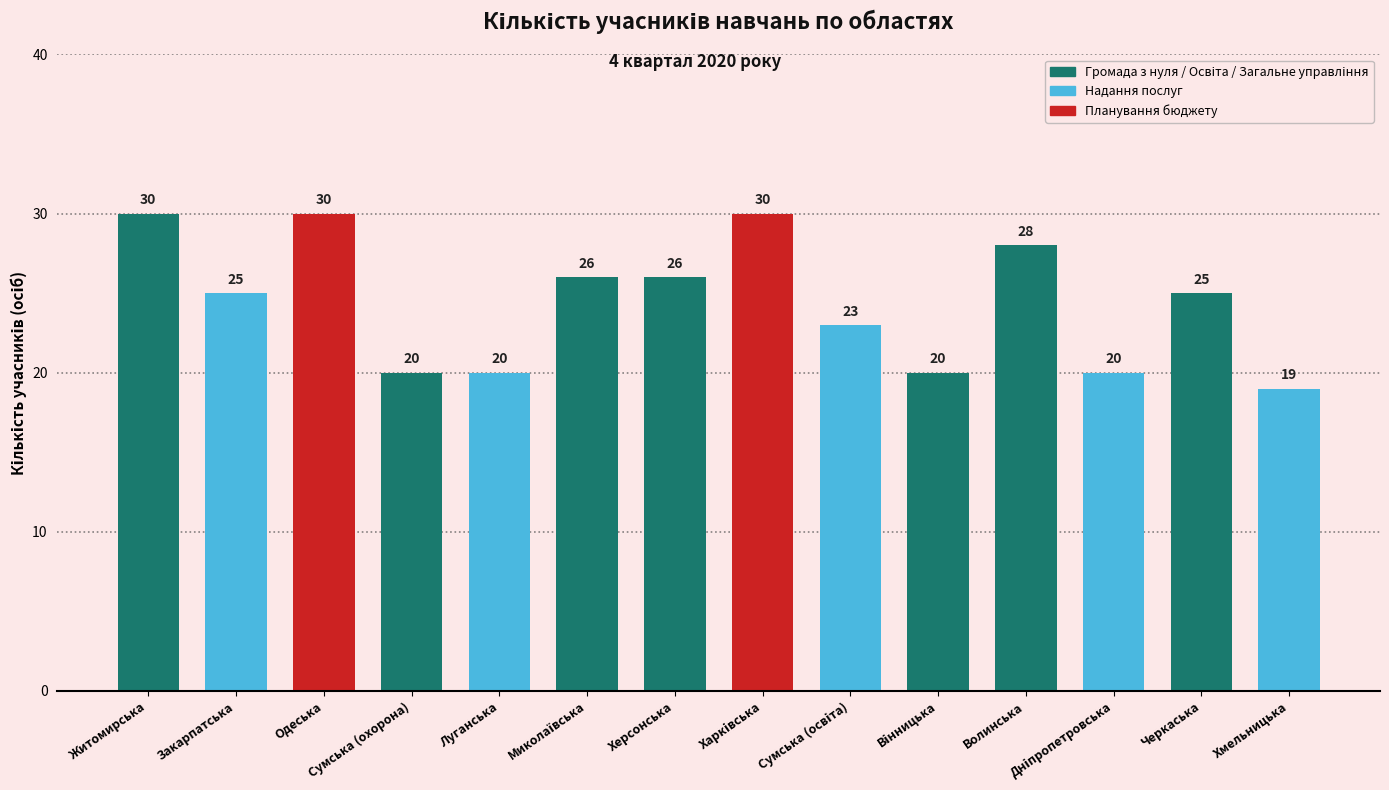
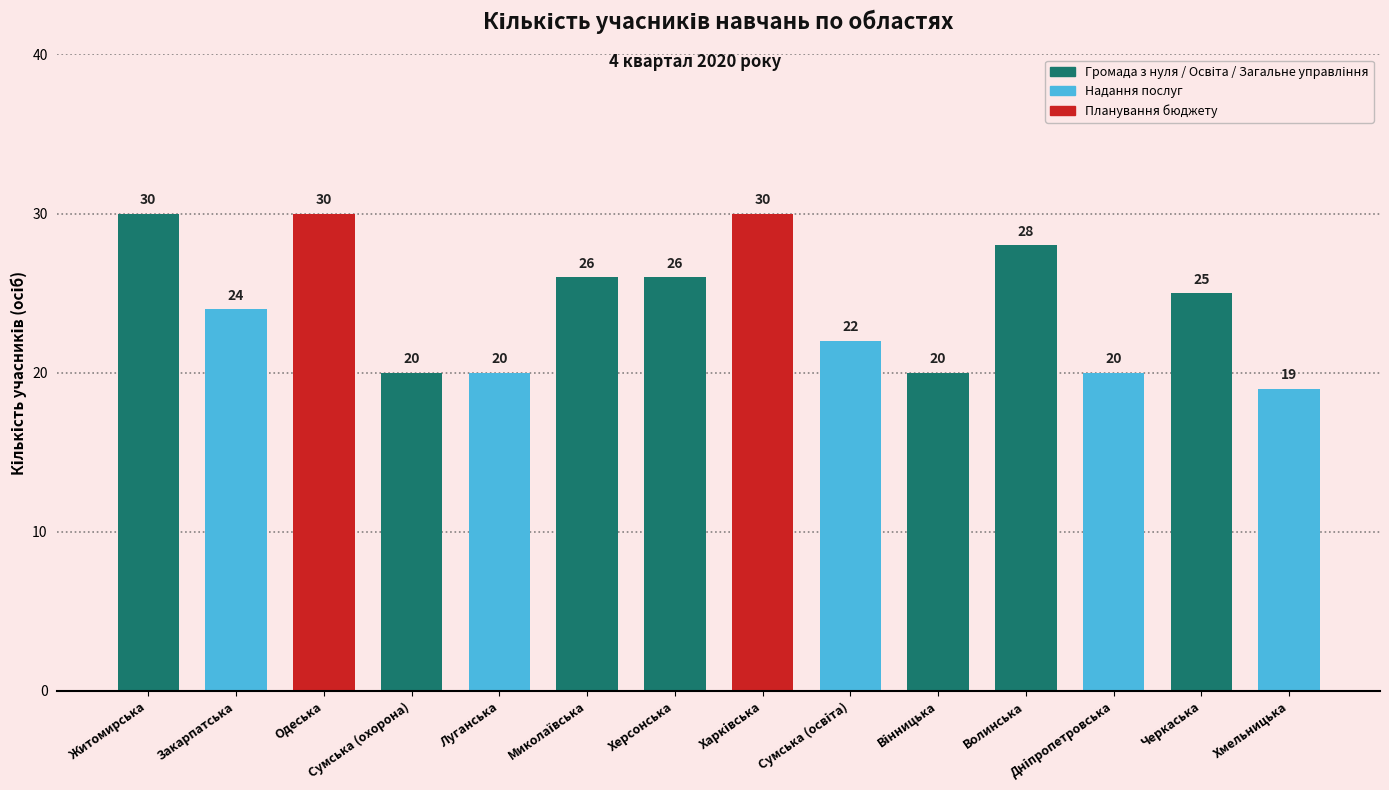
Закарпатська: 25 -> 24
Сумська (освіта): 23 -> 22
